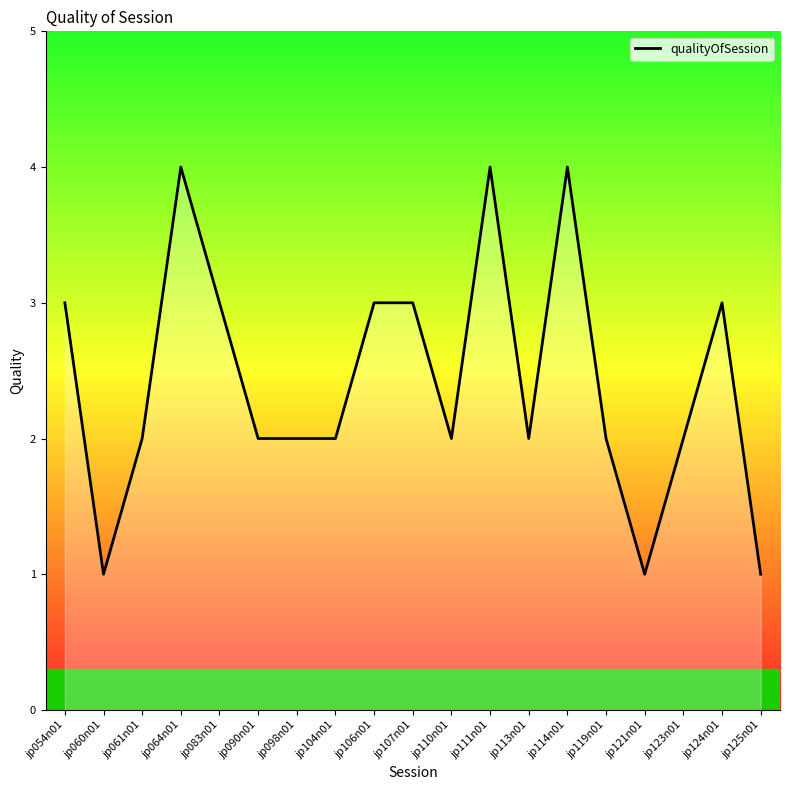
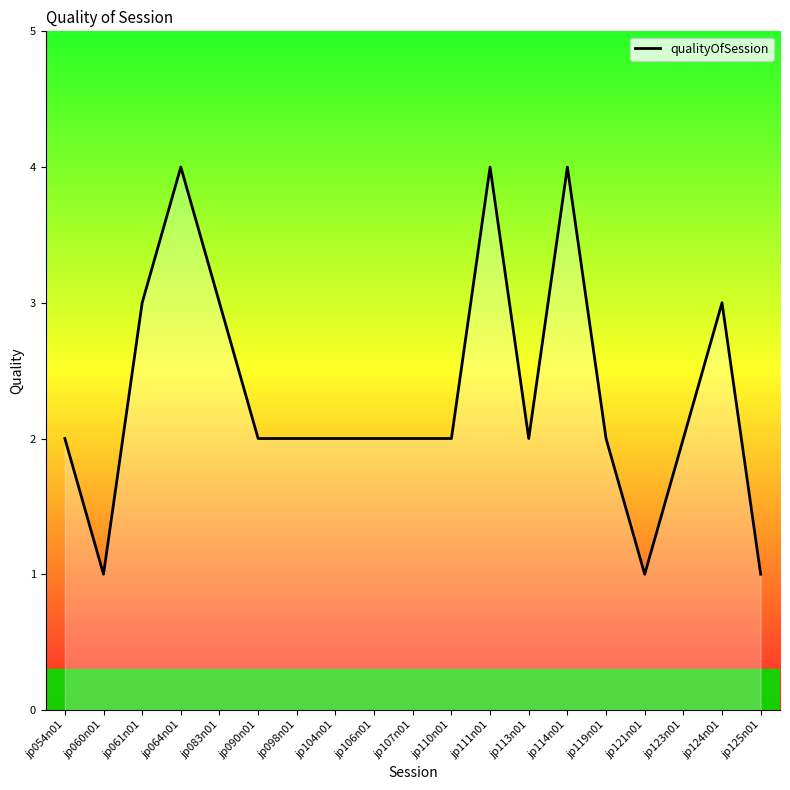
jp054n01: 3 -> 2
jp061n01: 2 -> 3
jp106n01: 3 -> 2
jp107n01: 3 -> 2
